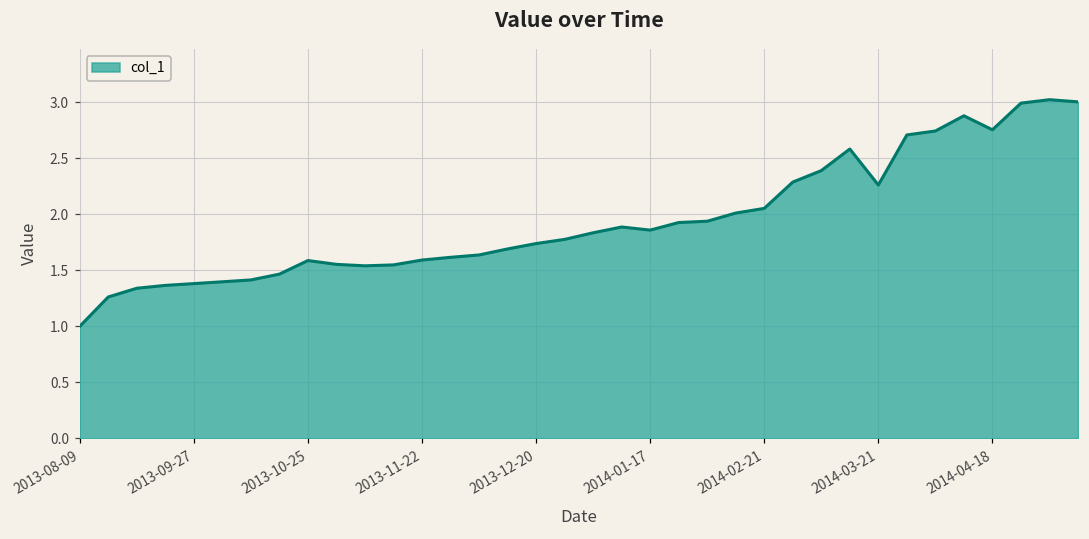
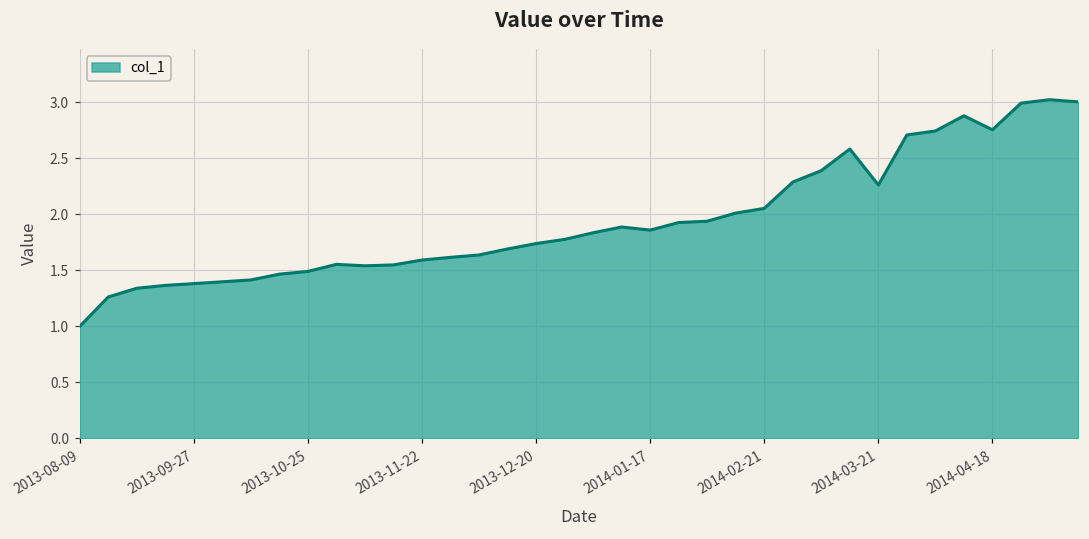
2013-10-25: 1.59 -> 1.49
